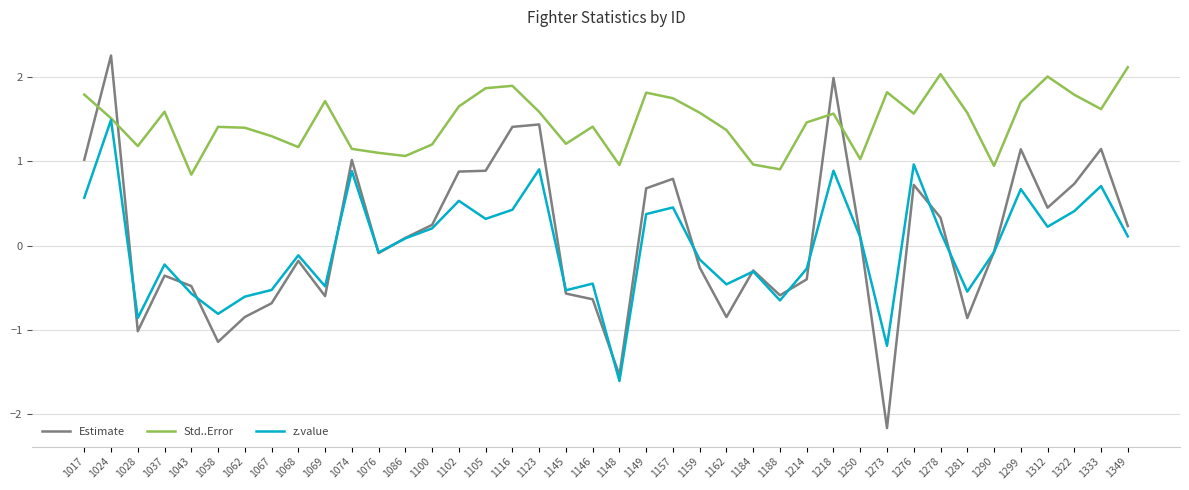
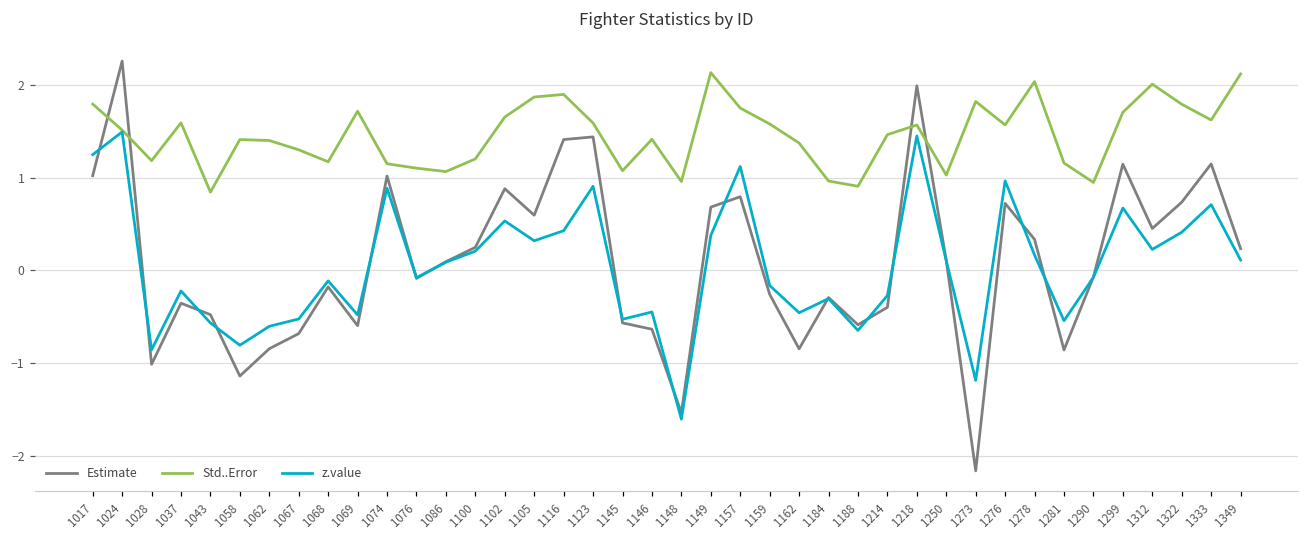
z.value, 1017: 0.6 -> 1.2
Estimate, 1105: 0.9 -> 0.6
Std..Error, 1145: 1.2 -> 1.1
Std..Error, 1149: 1.8 -> 2.1
z.value, 1157: 0.5 -> 1.1
z.value, 1218: 0.9 -> 1.4
Std..Error, 1281: 1.6 -> 1.2
